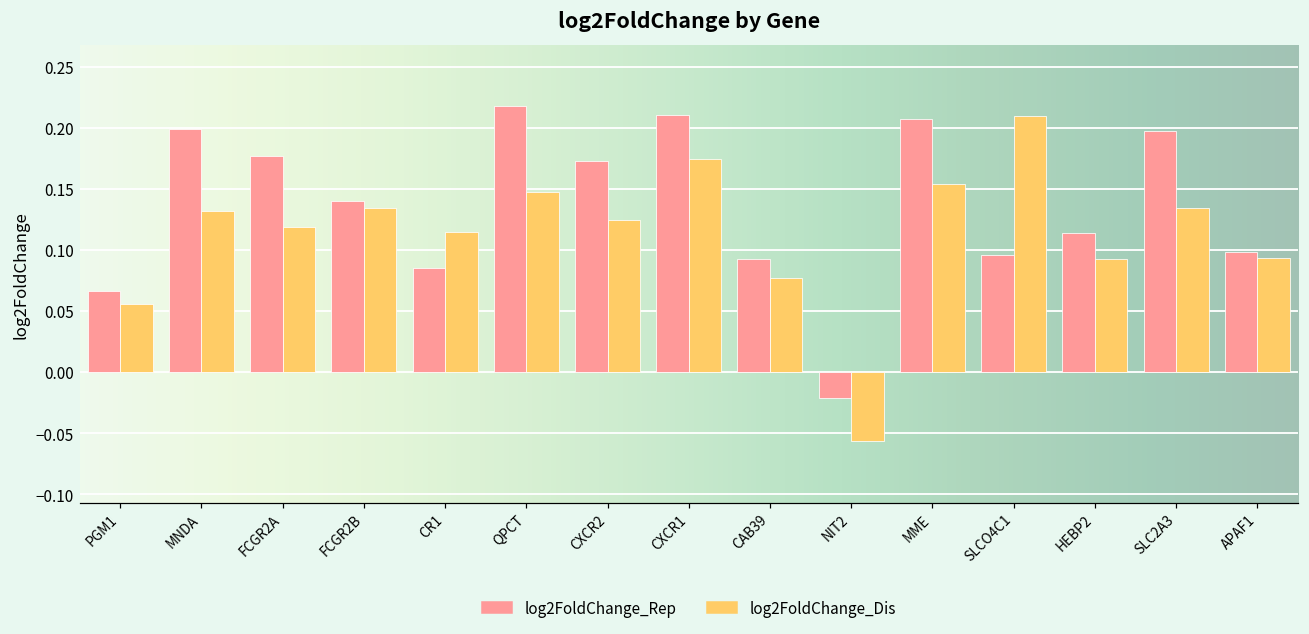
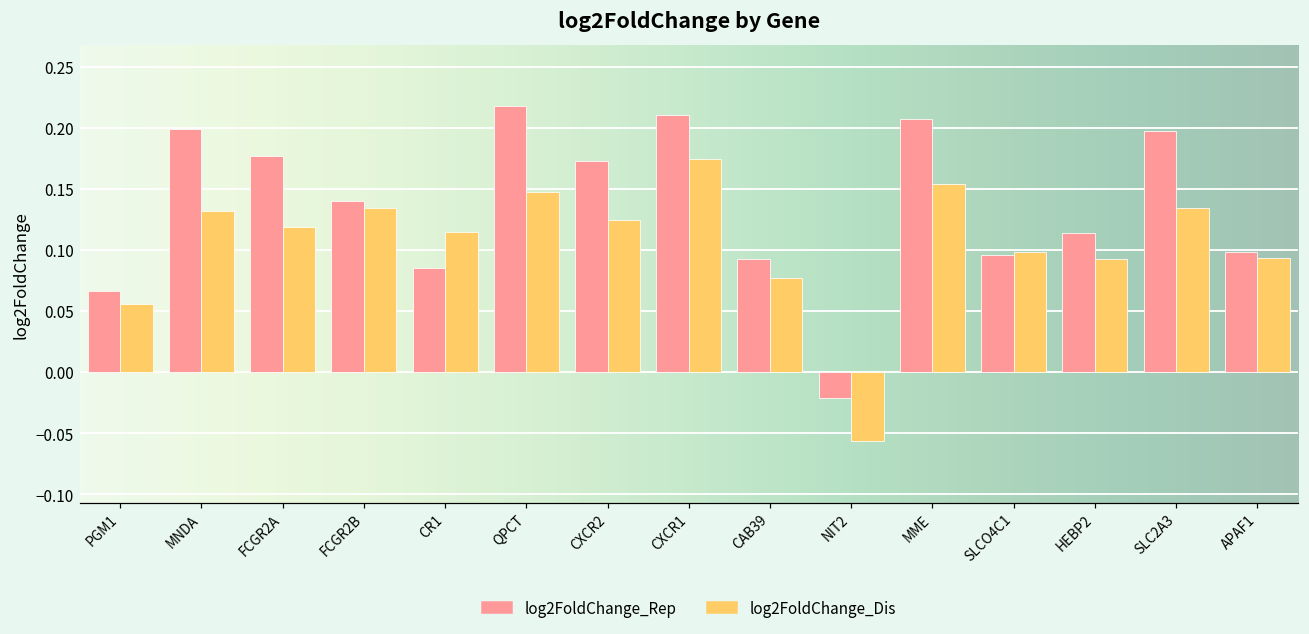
log2FoldChange_Dis, SLCO4C1: 0.210 -> 0.099
